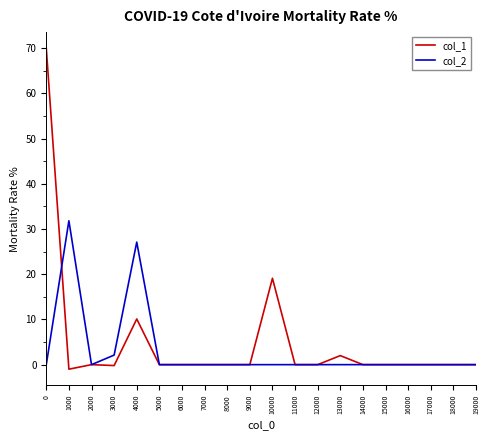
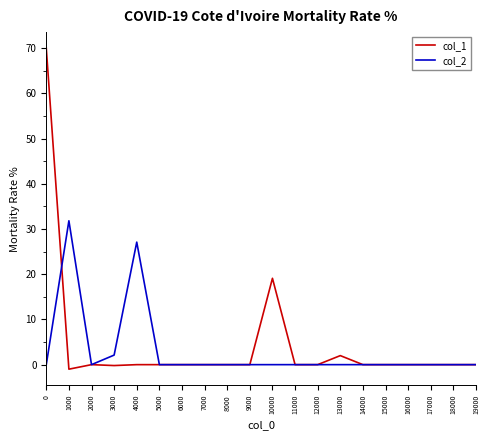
col_1, 4000: 10 -> 0
